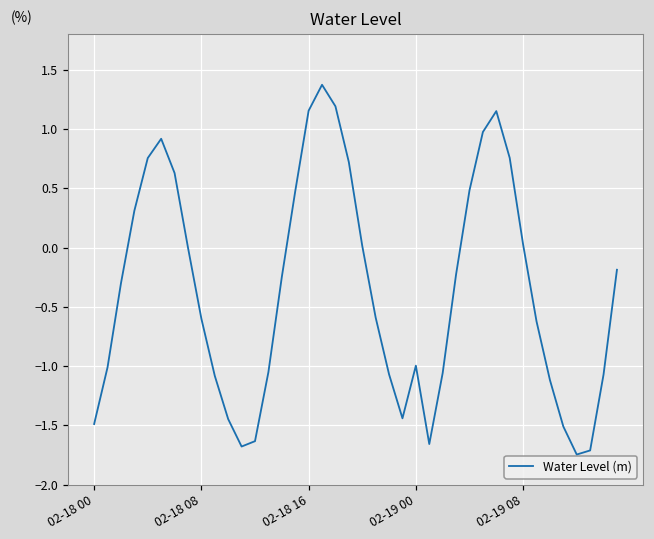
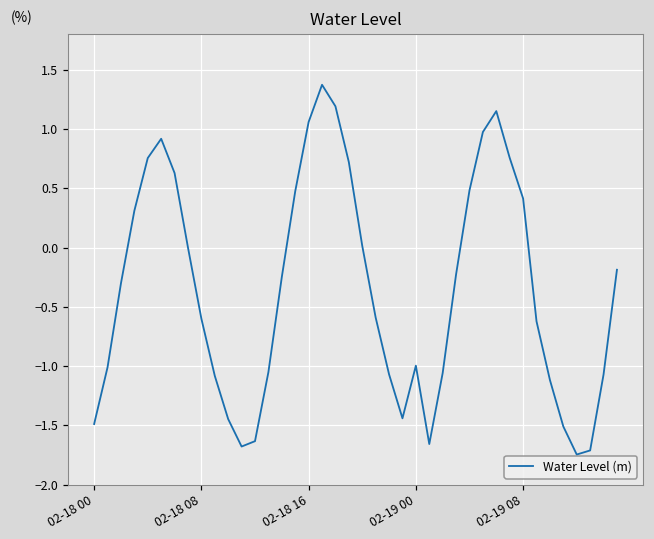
02-18 16: 1.16 -> 1.06
02-19 08: 0.03 -> 0.42
